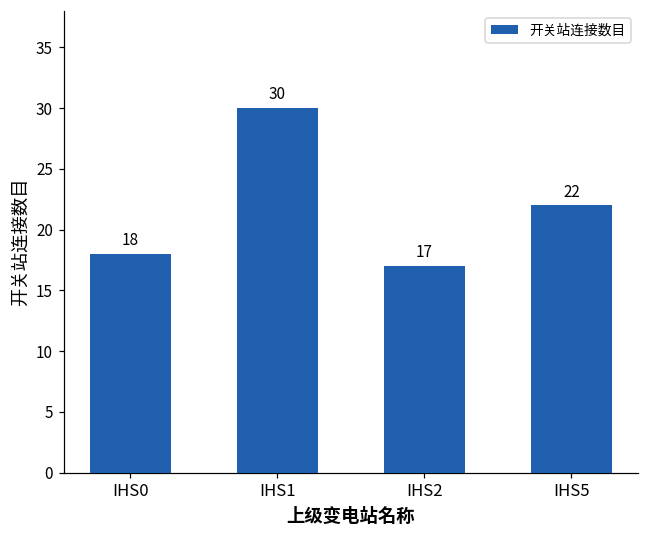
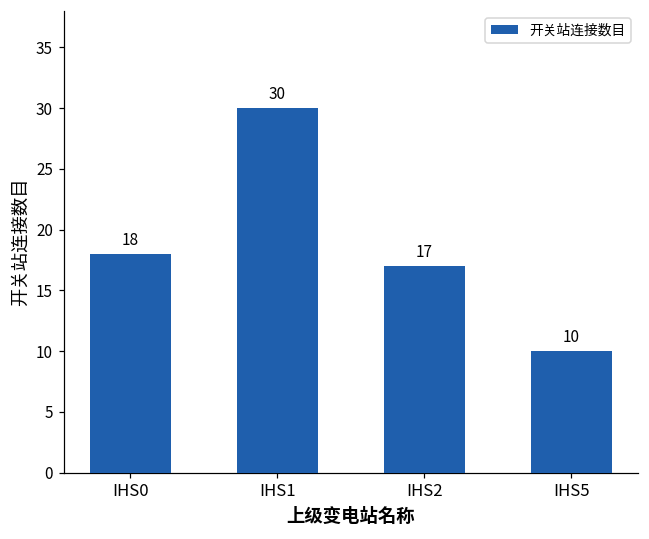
IHS5: 22 -> 10
